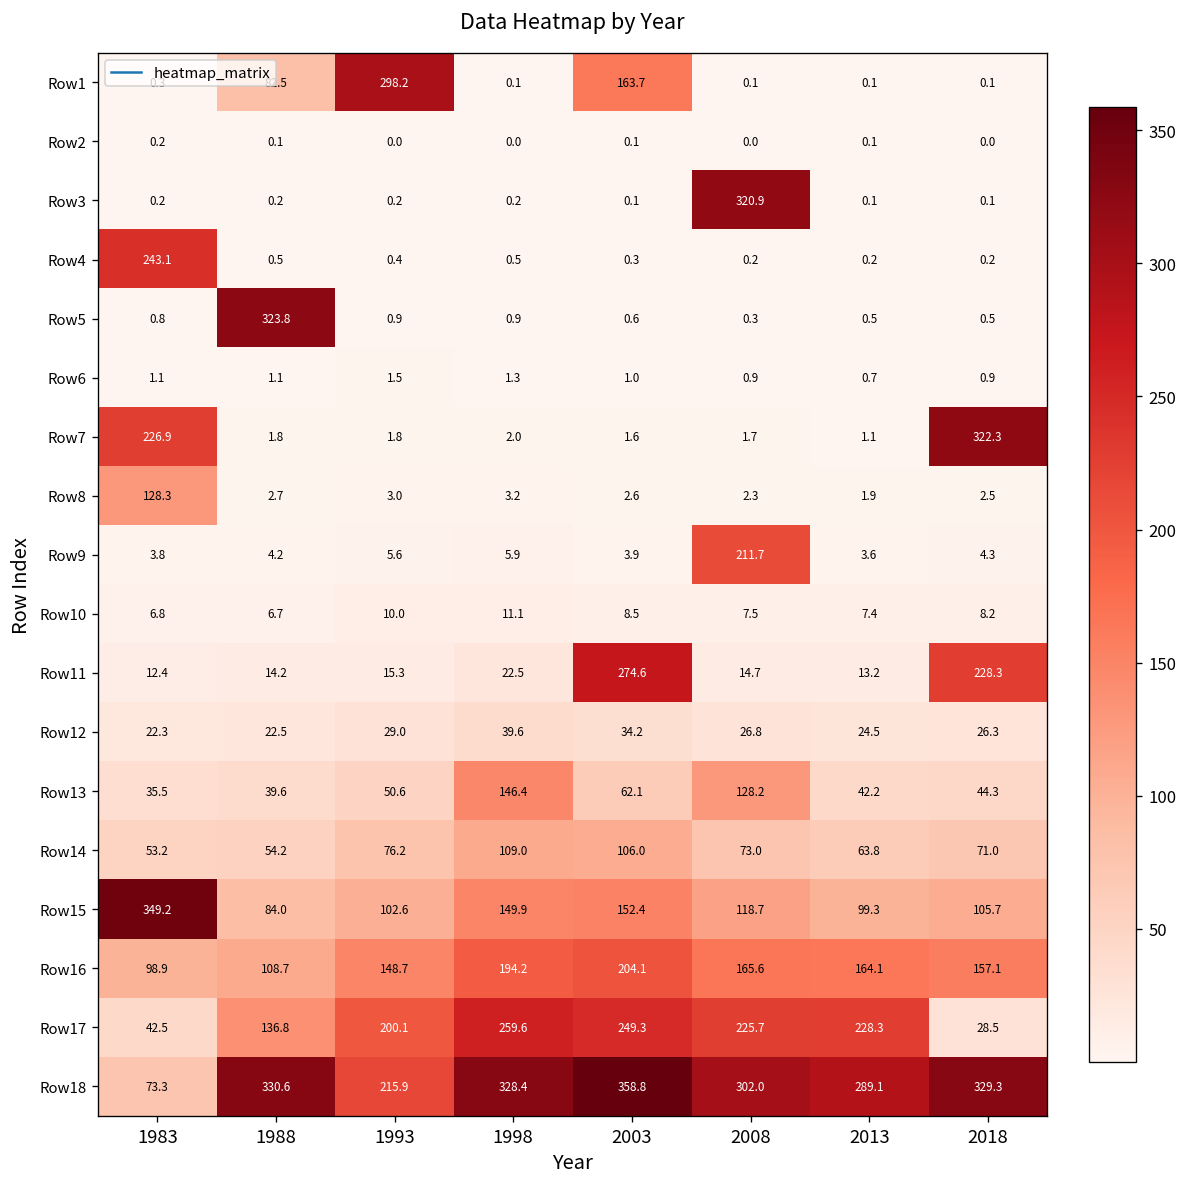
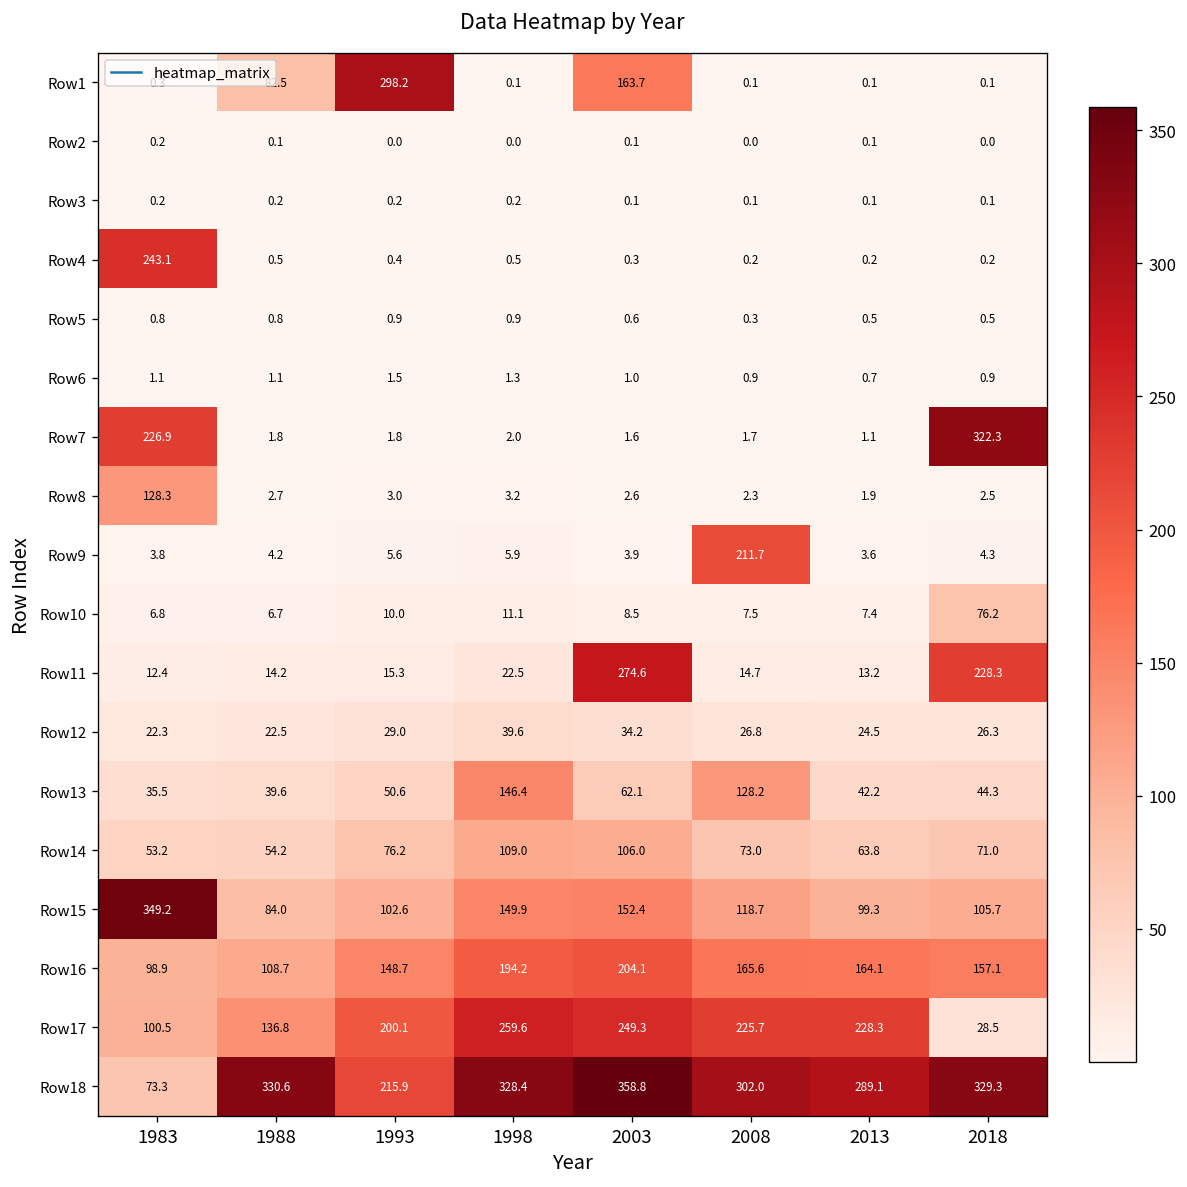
Row3, 2008: 320.9 -> 0.1
Row5, 1988: 323.8 -> 0.8
Row10, 2018: 8.2 -> 76.2
Row17, 1983: 42.5 -> 100.5
